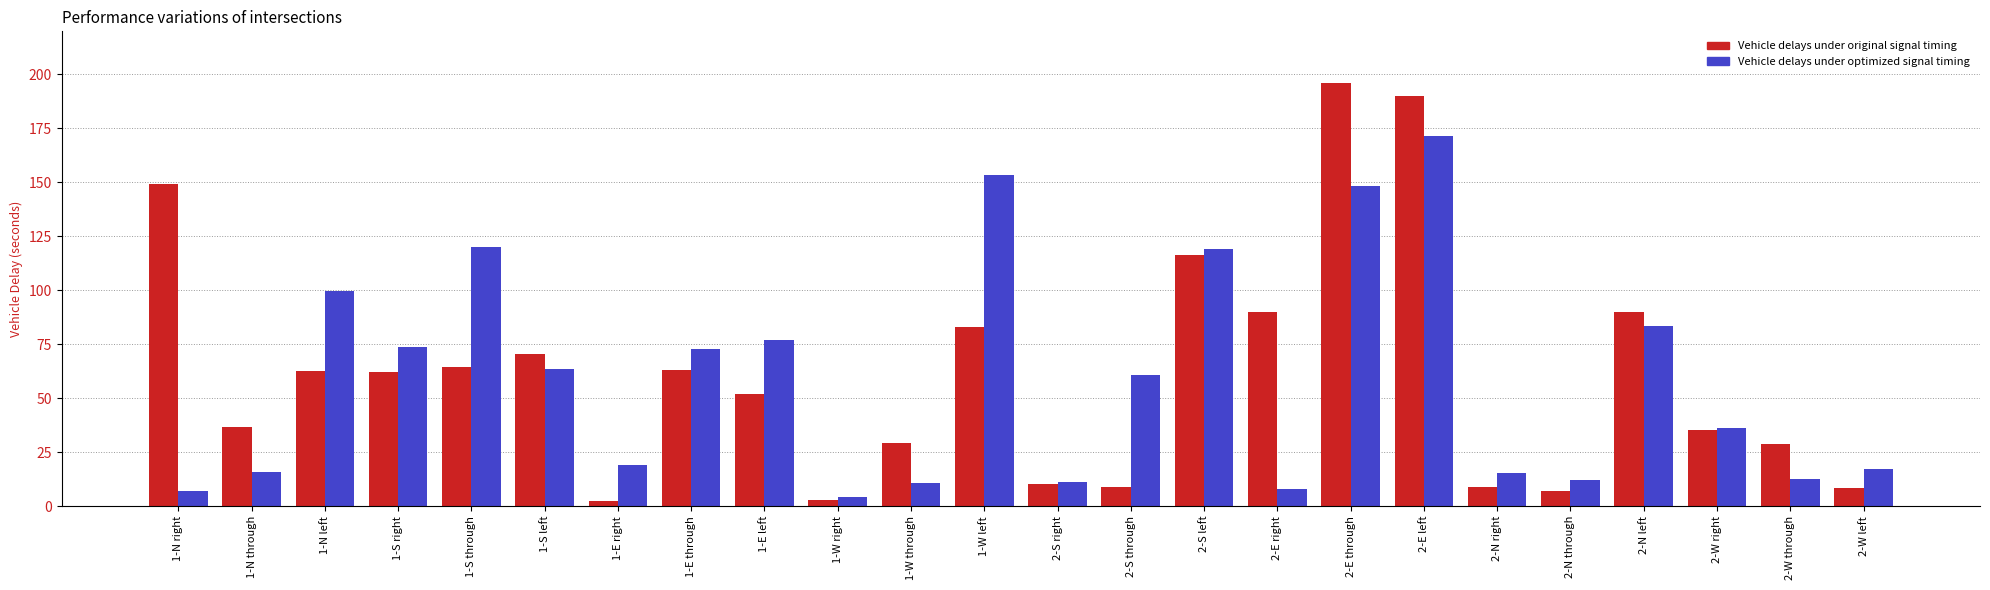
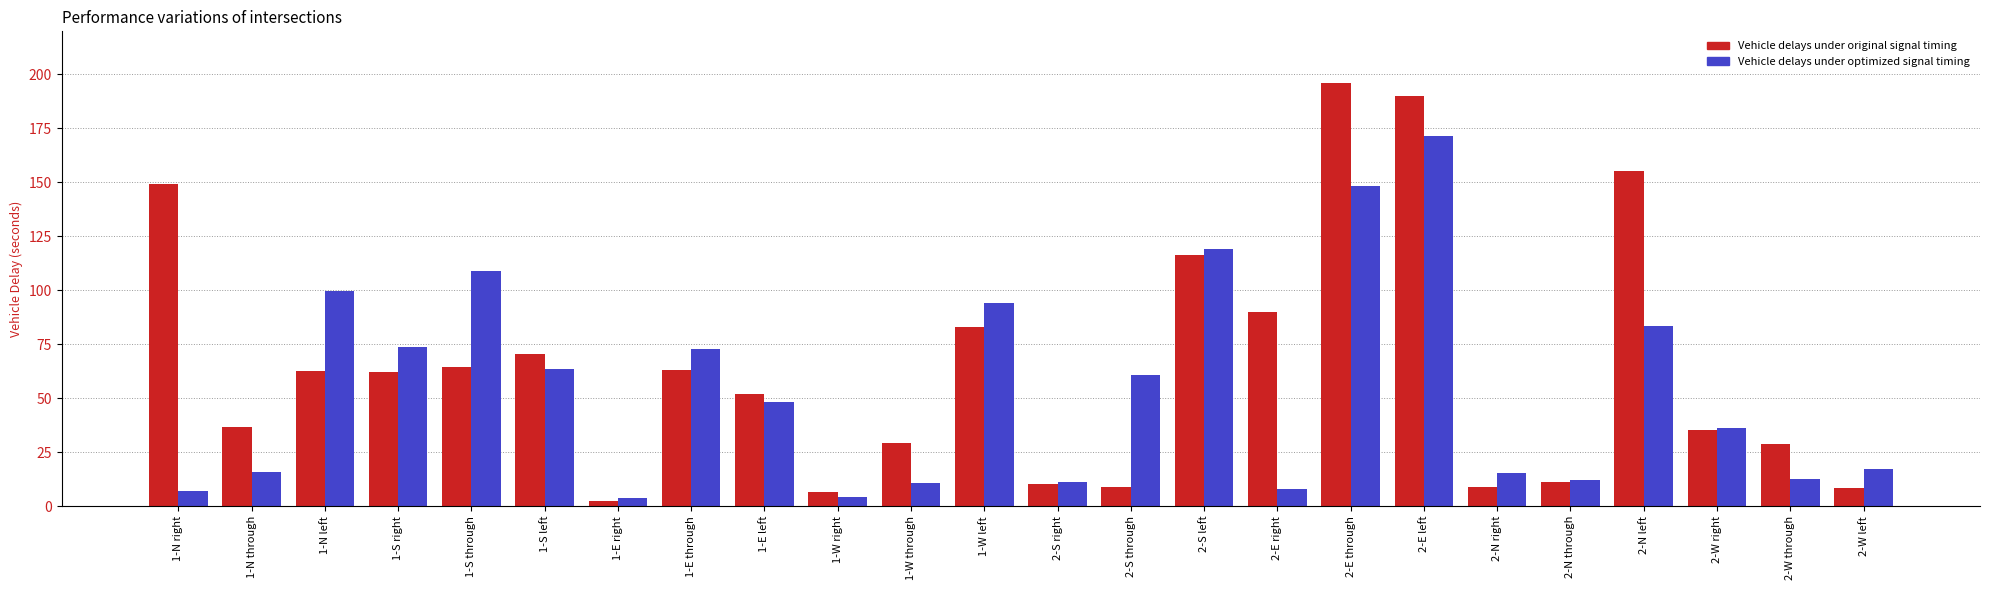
Vehicle delays under optimized signal timing, 1-S through: 120 -> 109
Vehicle delays under optimized signal timing, 1-E right: 19 -> 4
Vehicle delays under optimized signal timing, 1-E left: 77 -> 48
Vehicle delays under original signal timing, 1-W right: 3 -> 6
Vehicle delays under optimized signal timing, 1-W left: 153 -> 94
Vehicle delays under original signal timing, 2-N through: 7 -> 11
Vehicle delays under original signal timing, 2-N left: 90 -> 155
